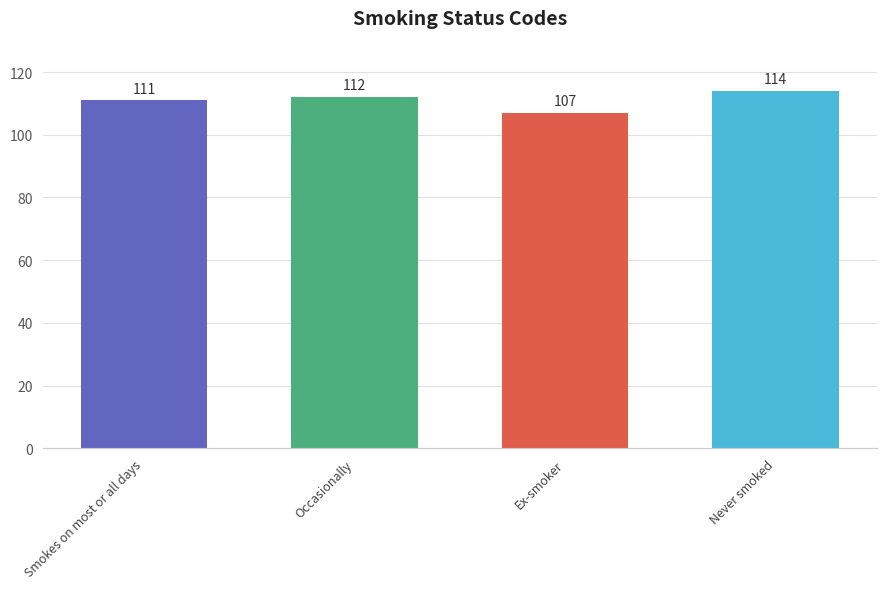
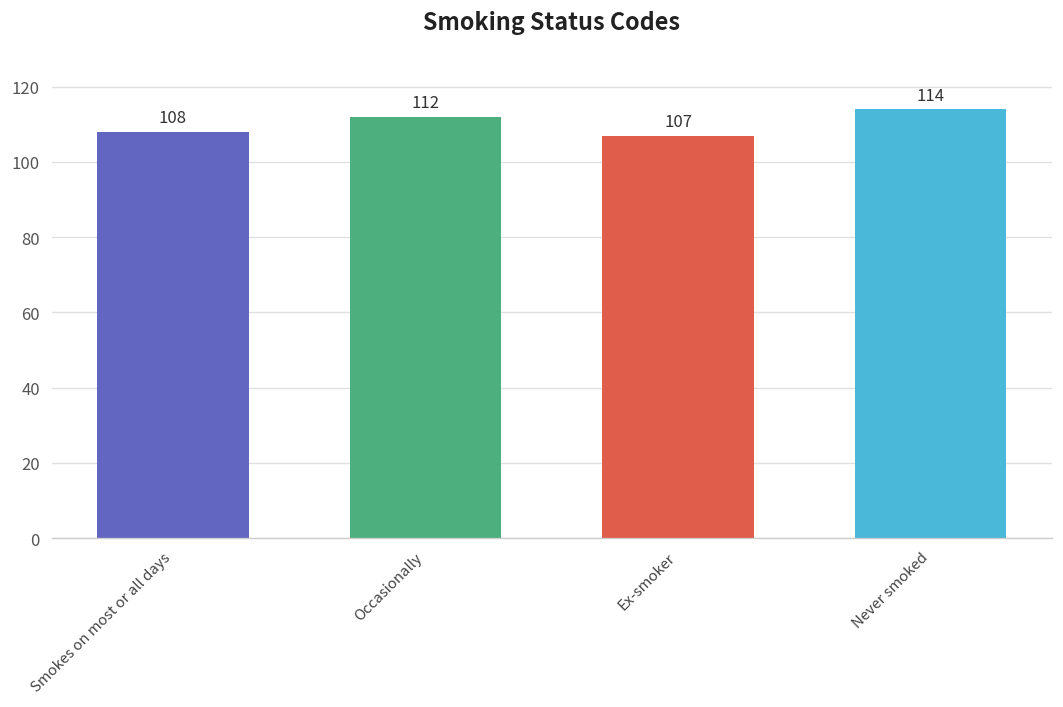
Smokes on most or all days: 111 -> 108
